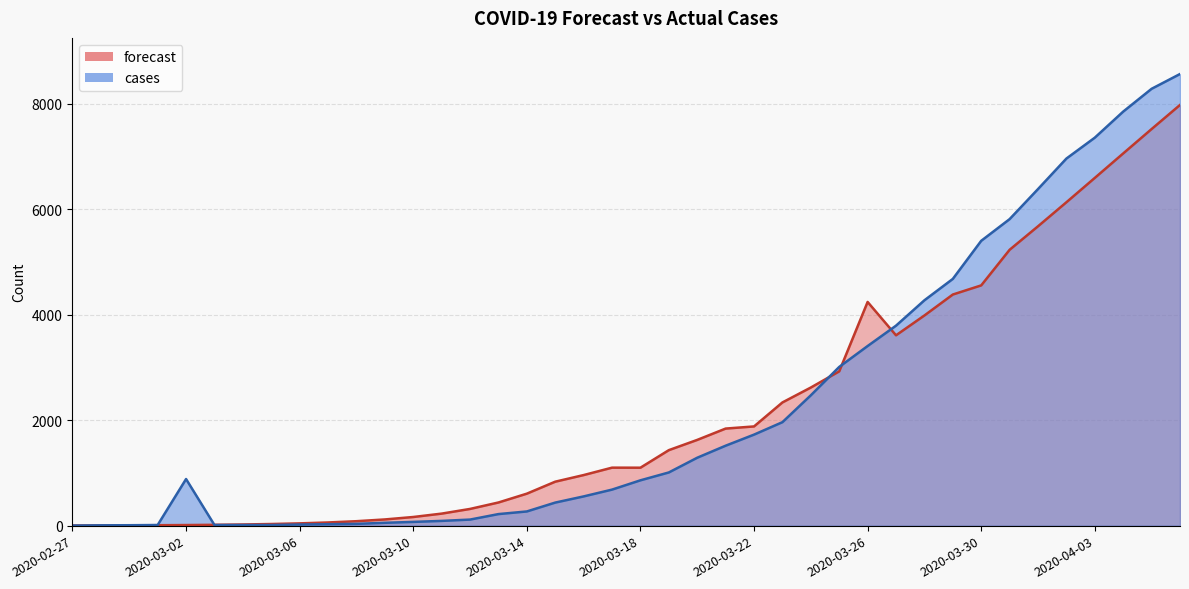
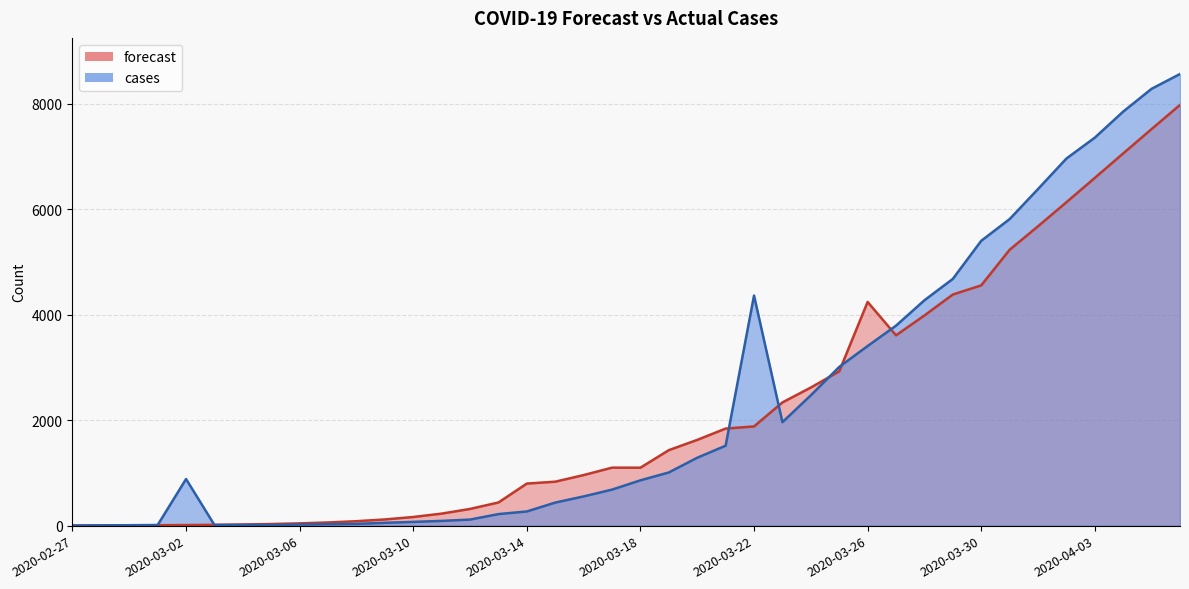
forecast, 2020-03-14: 600 -> 800
cases, 2020-03-22: 1700 -> 4400
